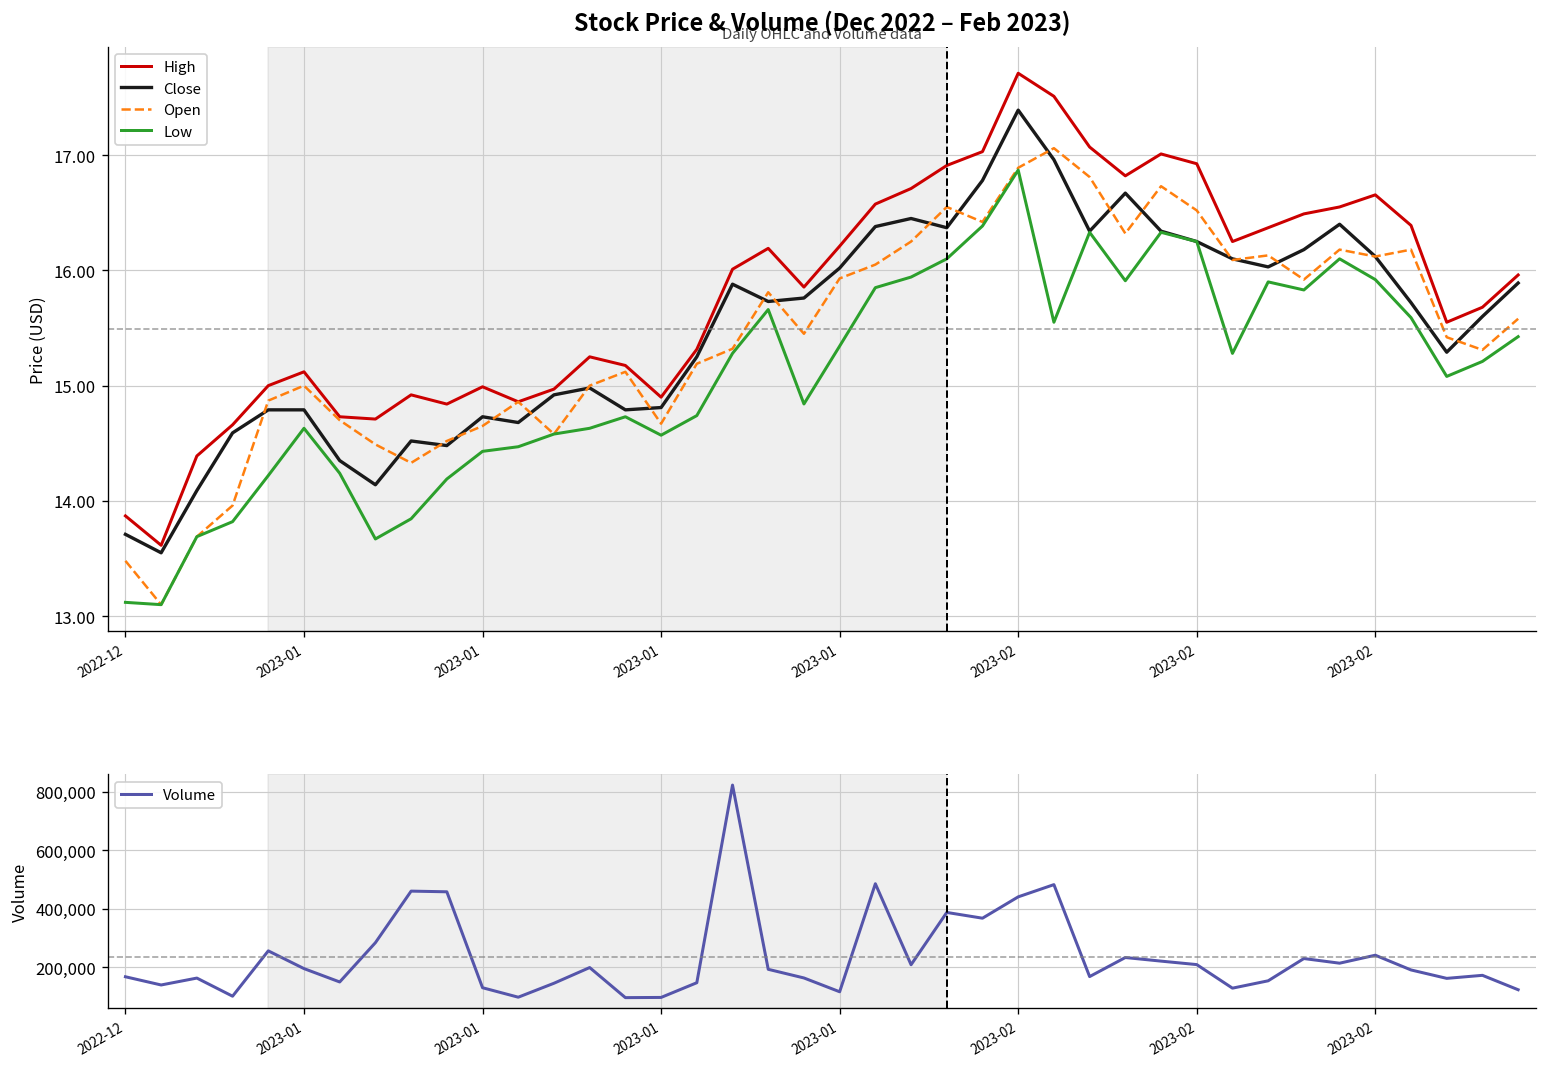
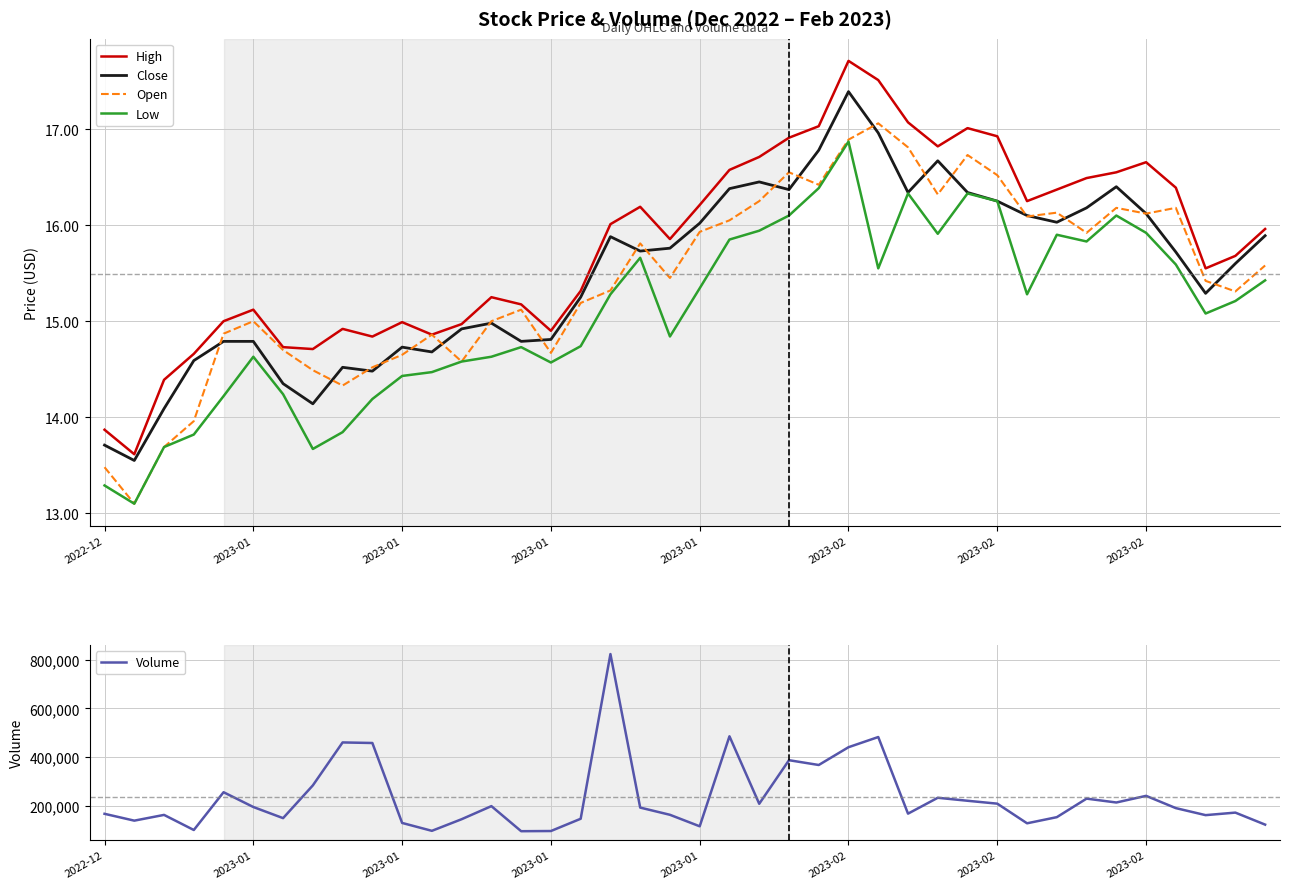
Stock Price & Volume (Dec 2022 – Feb 2023), Low, 2022-12: 13.1 -> 13.3
